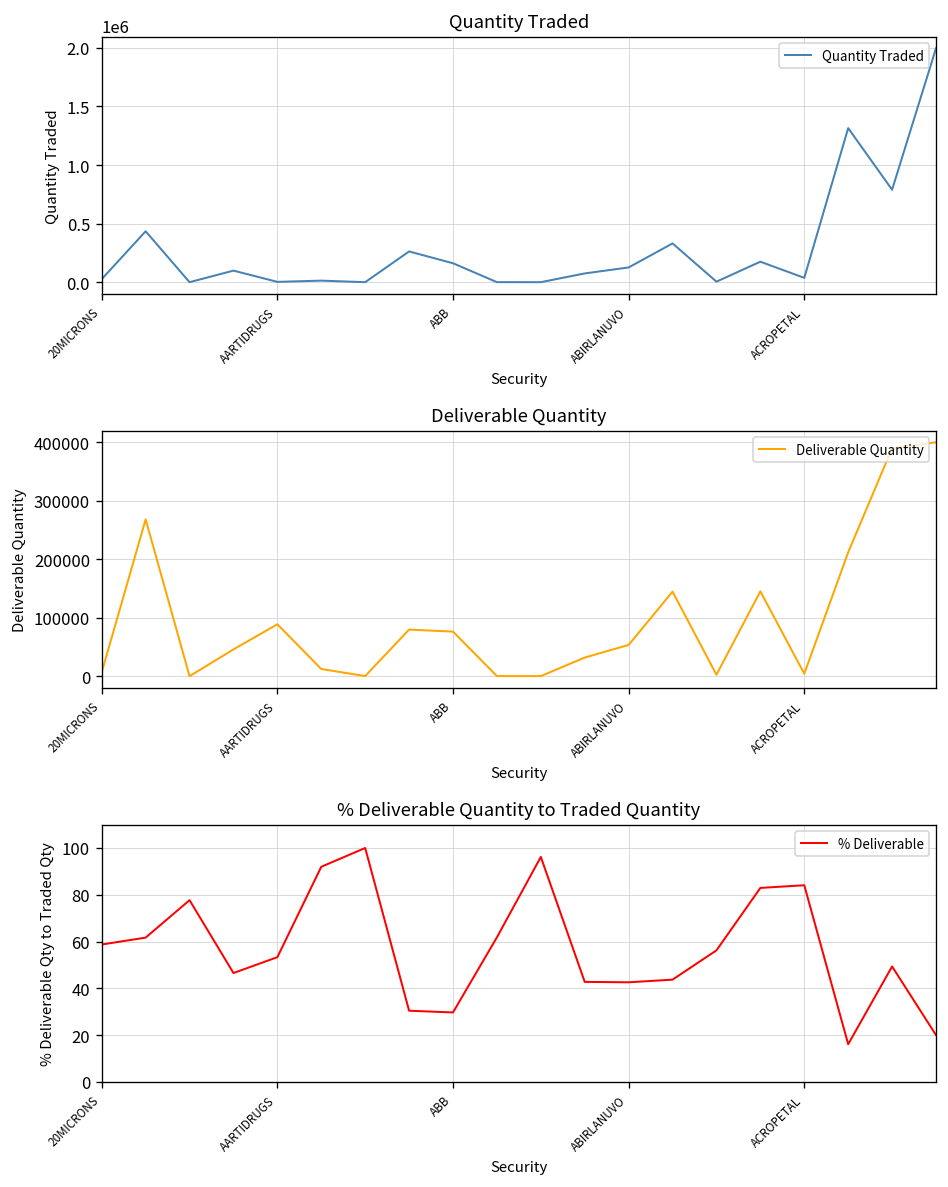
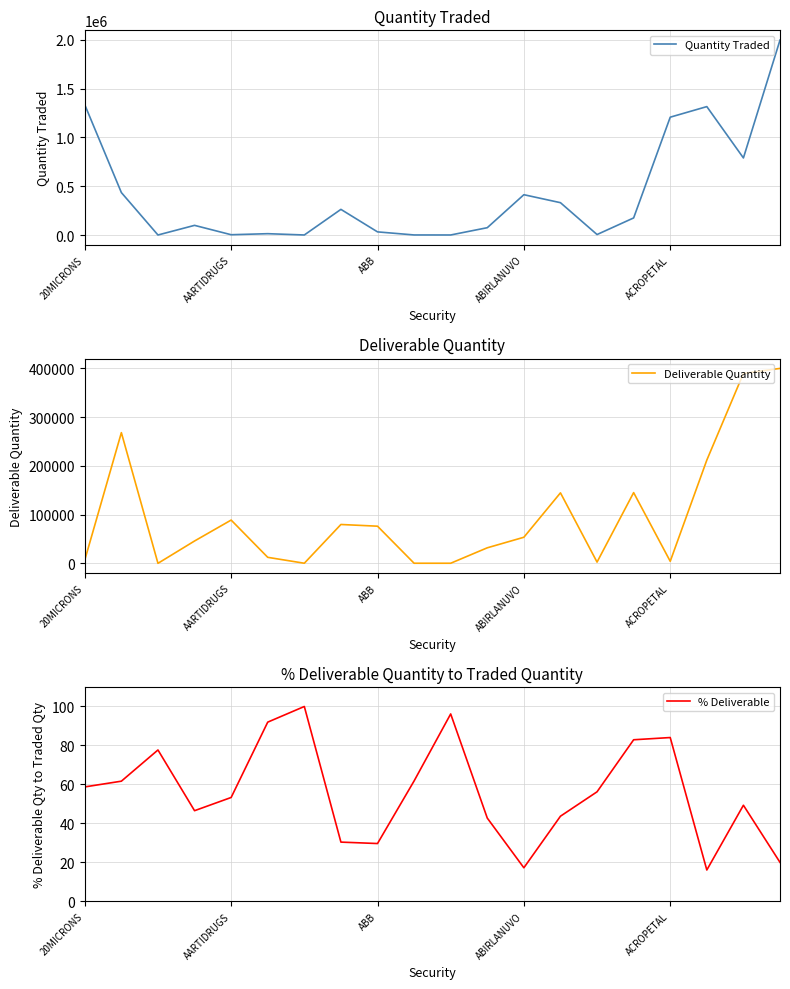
Quantity Traded, 20MICRONS: 0 -> 1300000
Quantity Traded, ABB: 200000 -> 0
Quantity Traded, ABIRLANUVO: 100000 -> 400000
Quantity Traded, ACROPETAL: 0 -> 1200000
% Deliverable Quantity to Traded Quantity, ABIRLANUVO: 43 -> 17
